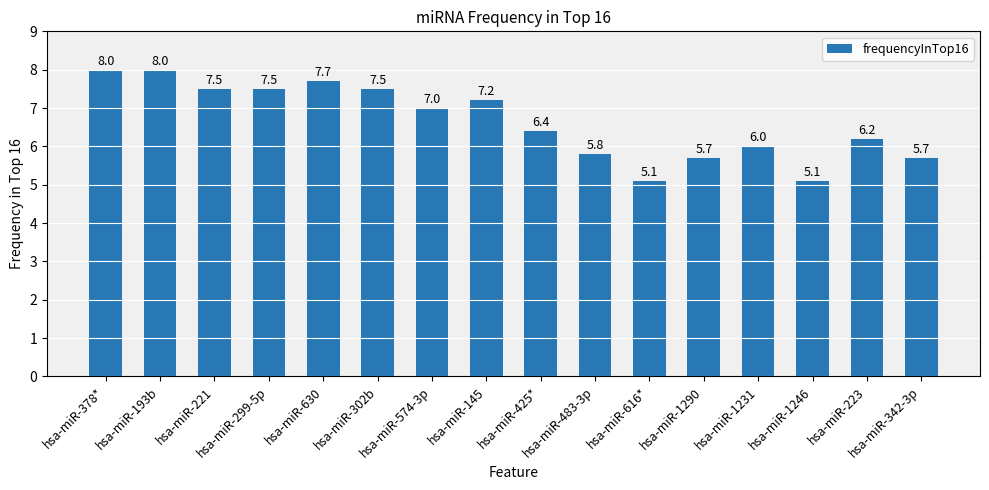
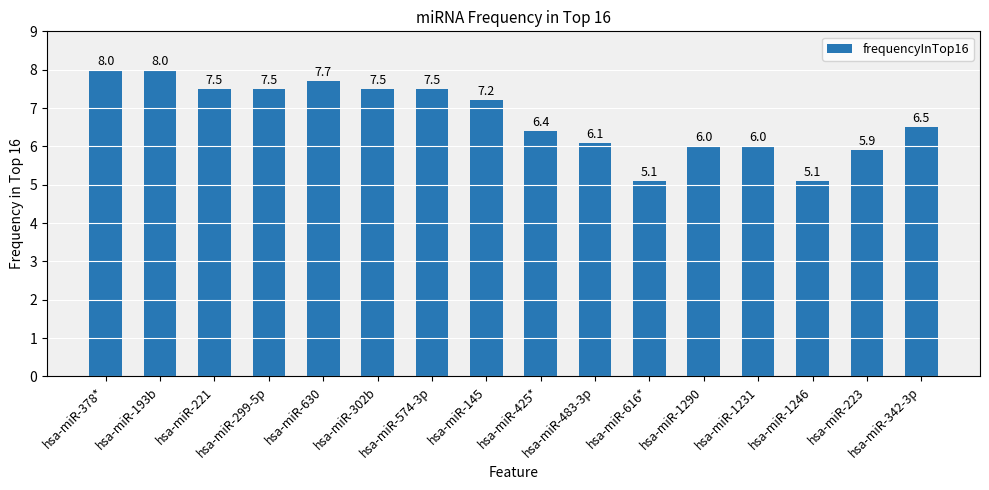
hsa-miR-574-3p: 7.0 -> 7.5
hsa-miR-483-3p: 5.8 -> 6.1
hsa-miR-1290: 5.7 -> 6.0
hsa-miR-223: 6.2 -> 5.9
hsa-miR-342-3p: 5.7 -> 6.5
